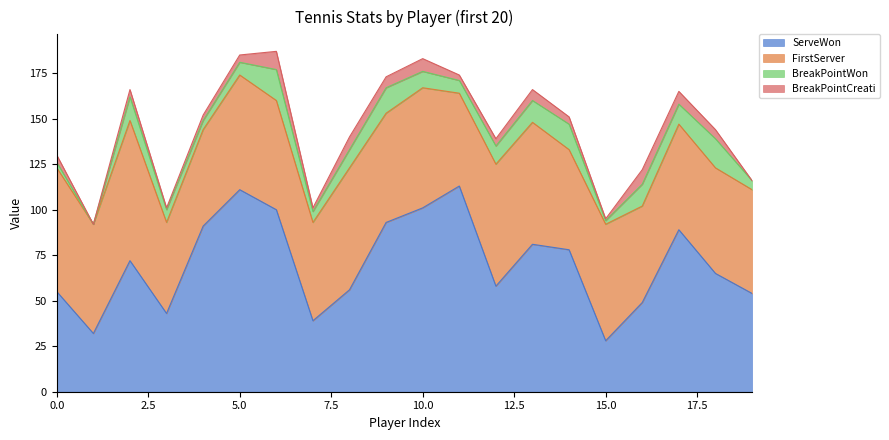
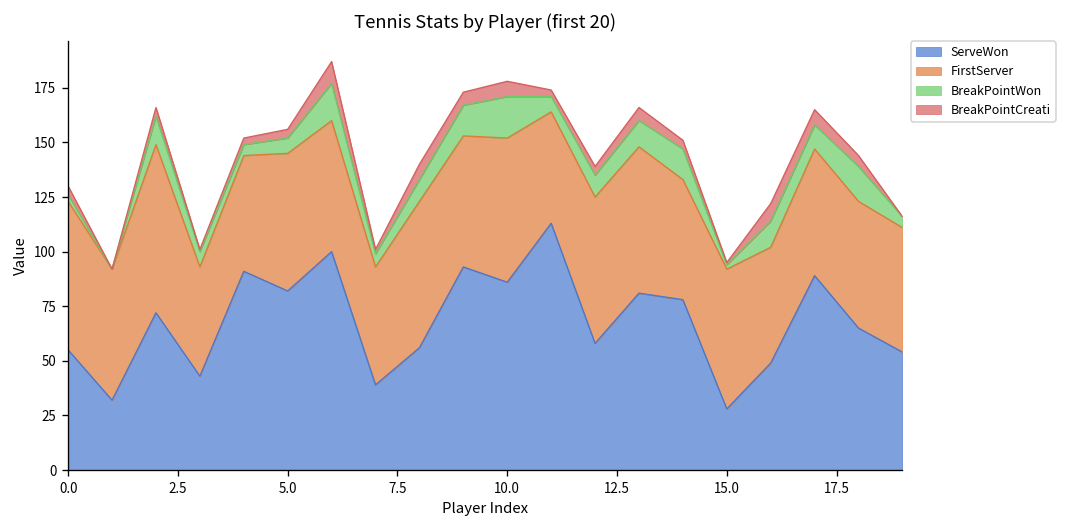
ServeWon, 5.0: 111 -> 82
ServeWon, 10.0: 101 -> 86
BreakPointWon, 10.0: 9 -> 19
